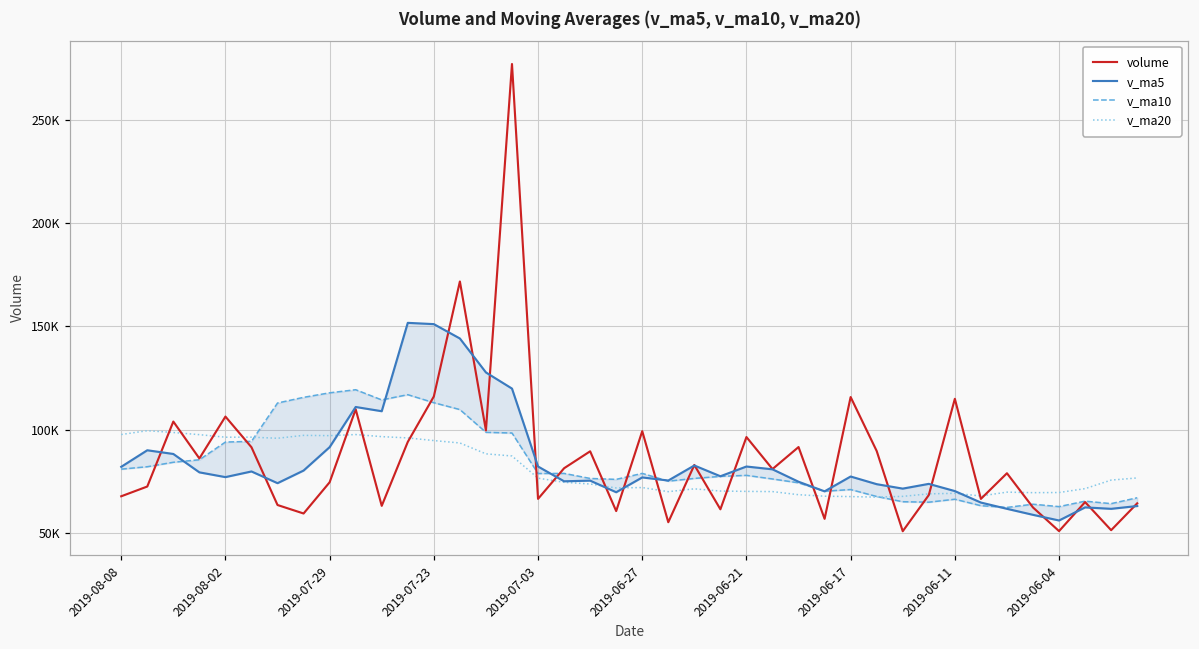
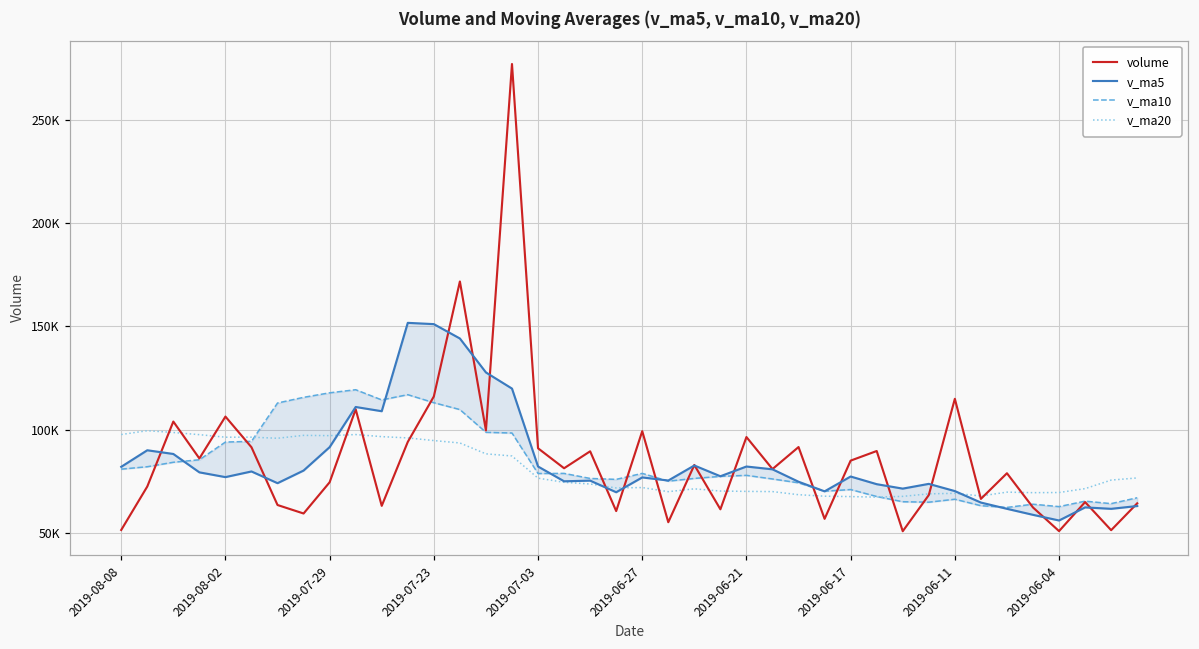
volume, 2019-08-08: 68000 -> 51000
volume, 2019-07-03: 66000 -> 91000
volume, 2019-06-17: 116000 -> 85000
